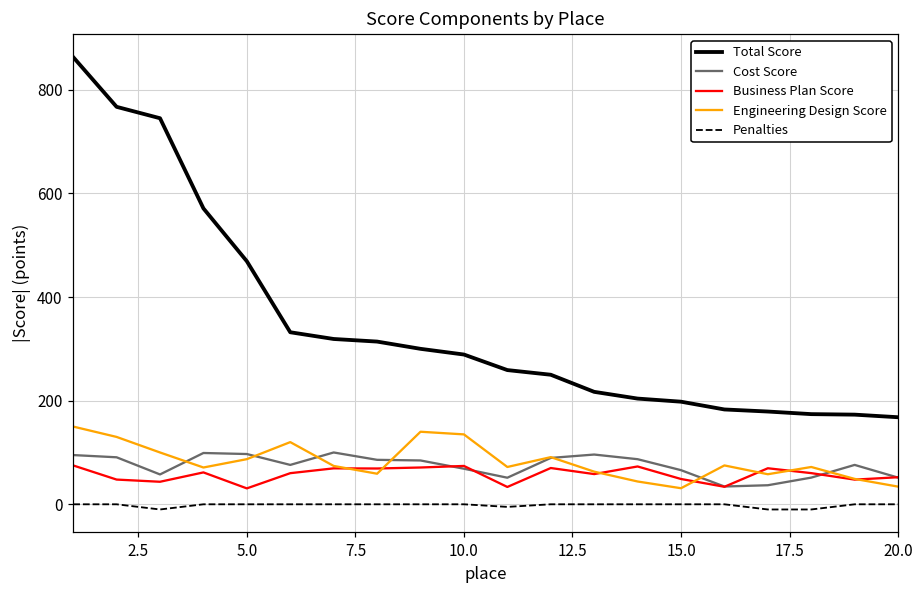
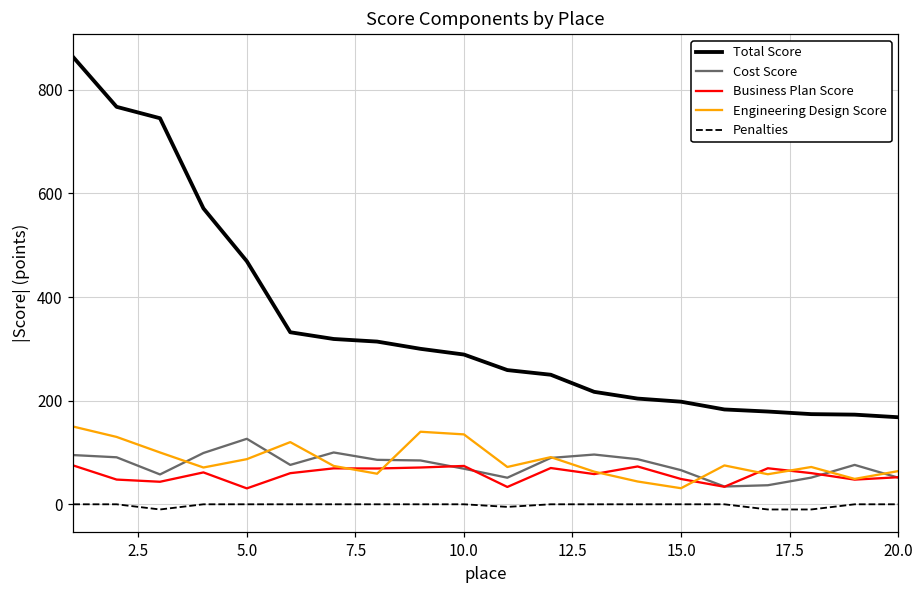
Cost Score, 5.0: 100 -> 130
Engineering Design Score, 20.0: 30 -> 60
